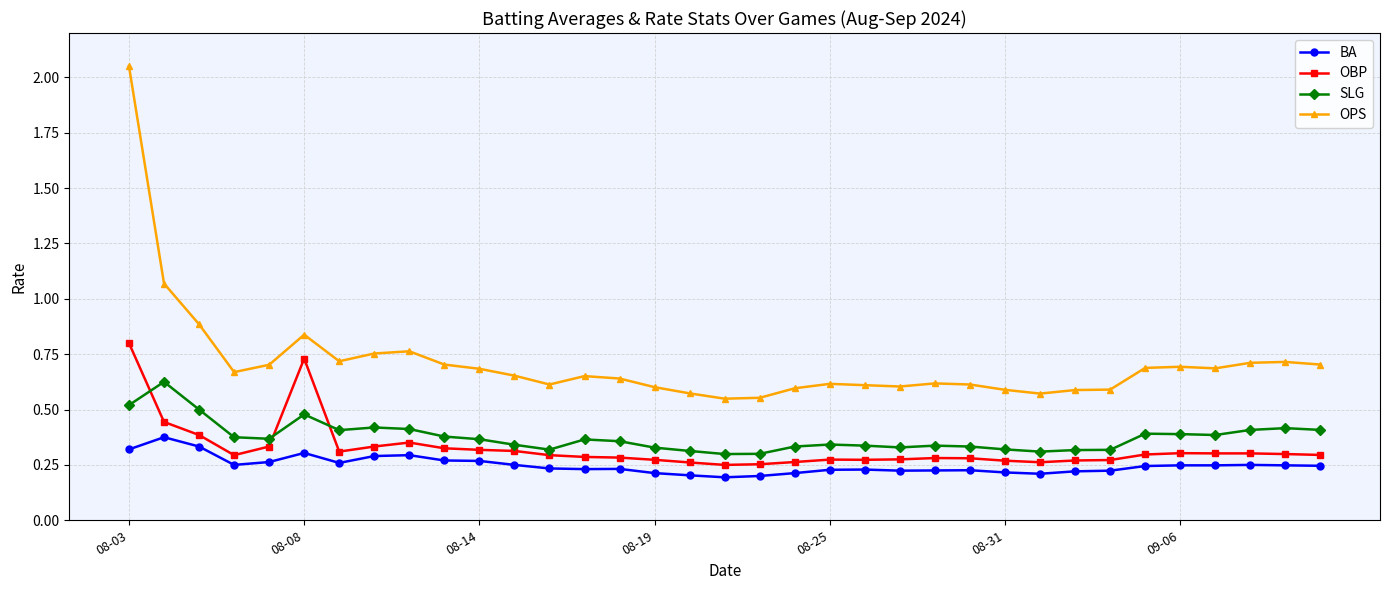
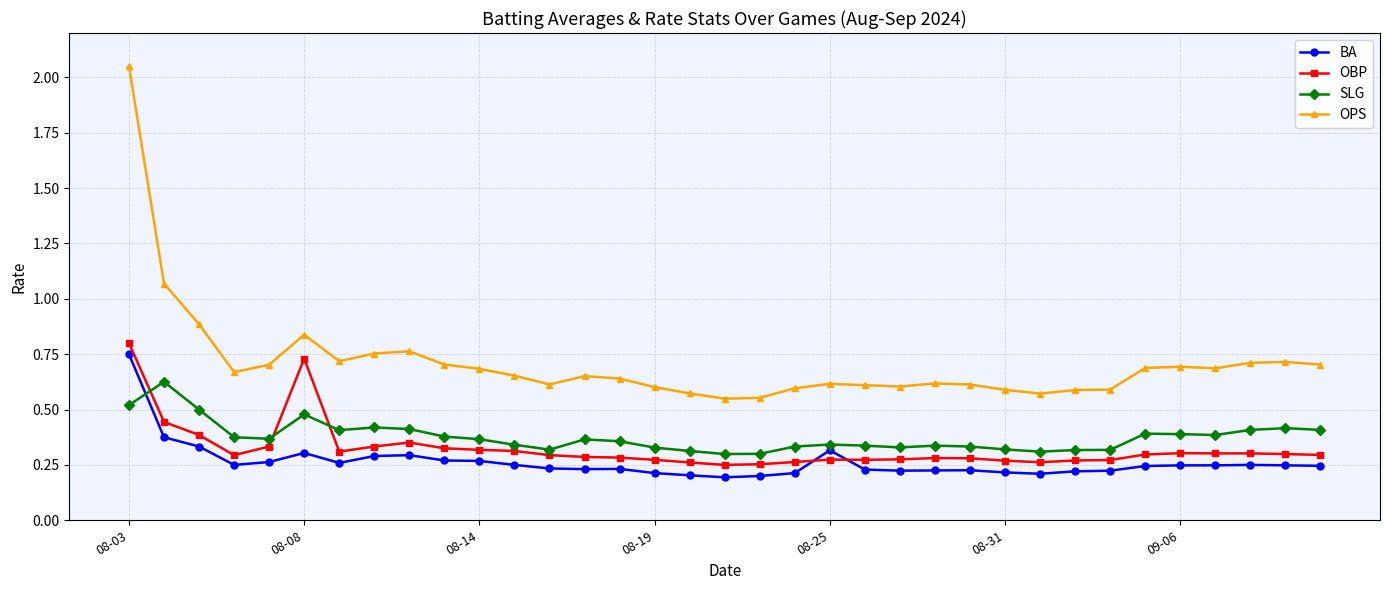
BA, 08-03: 0.32 -> 0.75
BA, 08-25: 0.23 -> 0.32
